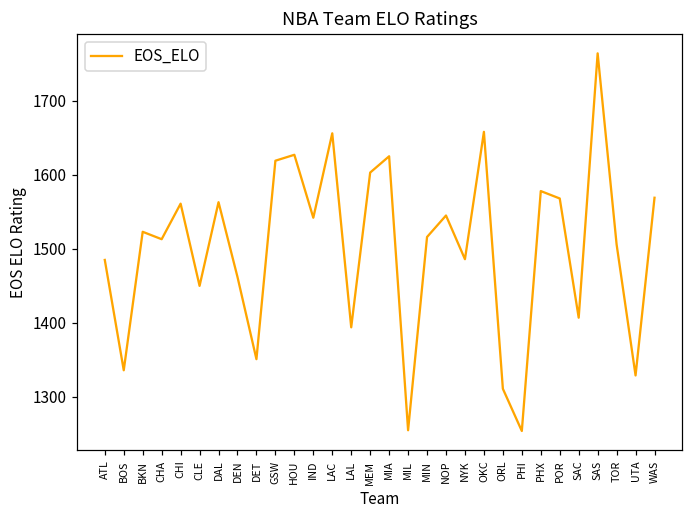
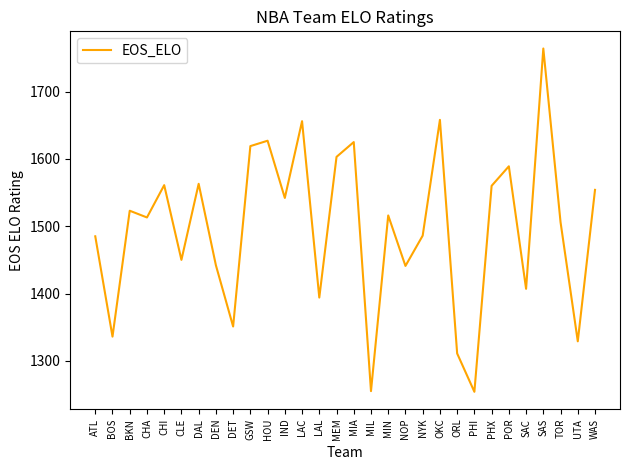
DEN: 1460 -> 1440
NOP: 1550 -> 1440
PHX: 1580 -> 1560
POR: 1570 -> 1590
WAS: 1570 -> 1550
